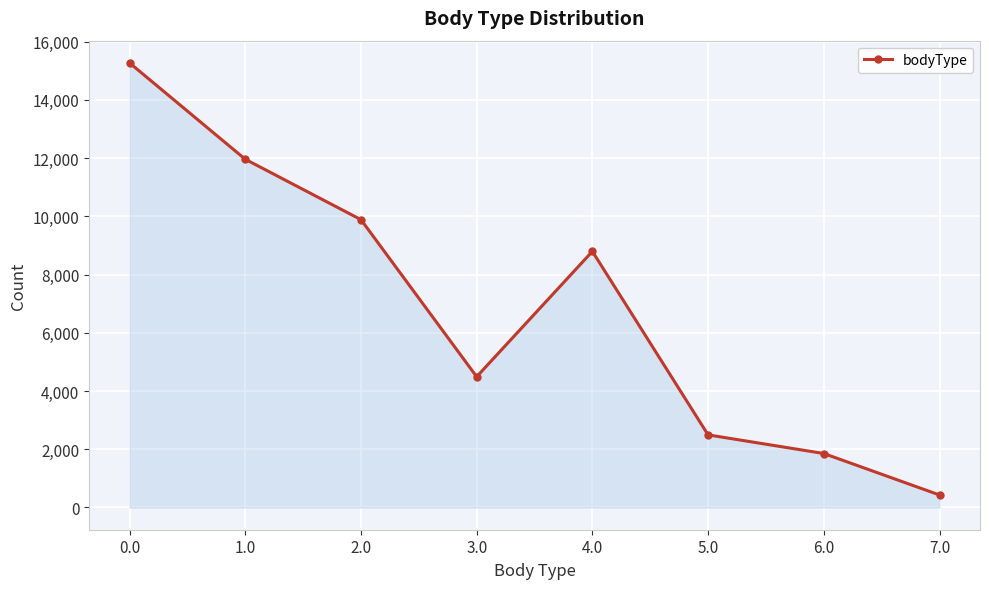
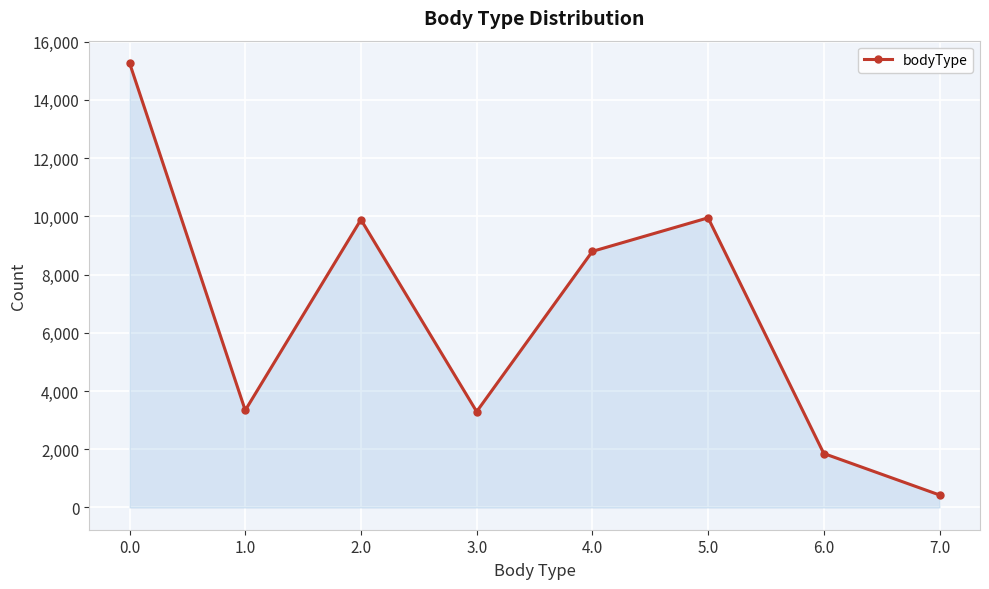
1.0: 12,000 -> 3,300
3.0: 4,500 -> 3,300
5.0: 2,500 -> 9,900
